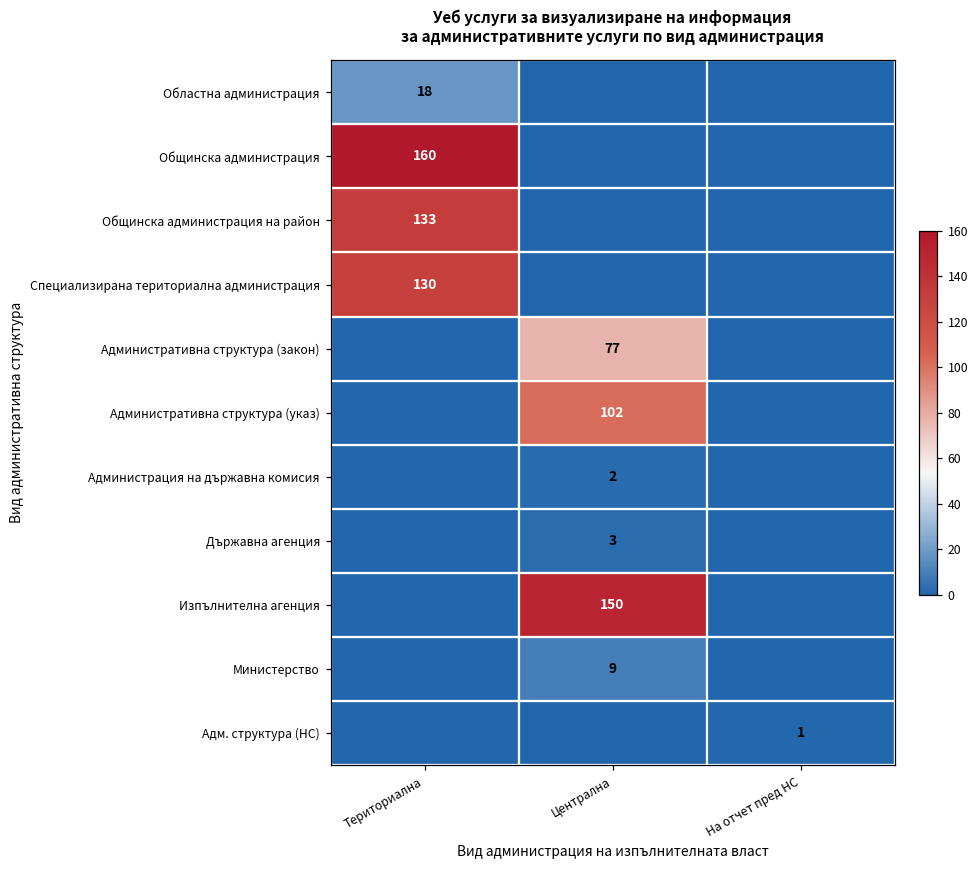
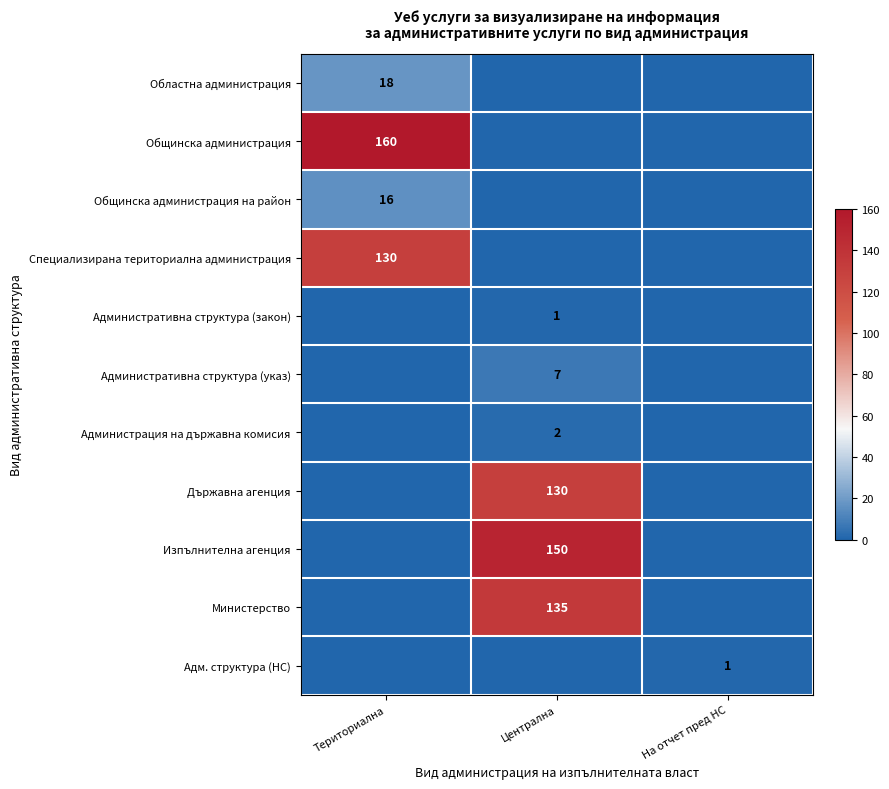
Общинска администрация на район, Териториална: 133 -> 16
Административна структура (закон), Централна: 77 -> 1
Административна структура (указ), Централна: 102 -> 7
Държавна агенция, Централна: 3 -> 130
Министерство, Централна: 9 -> 135
